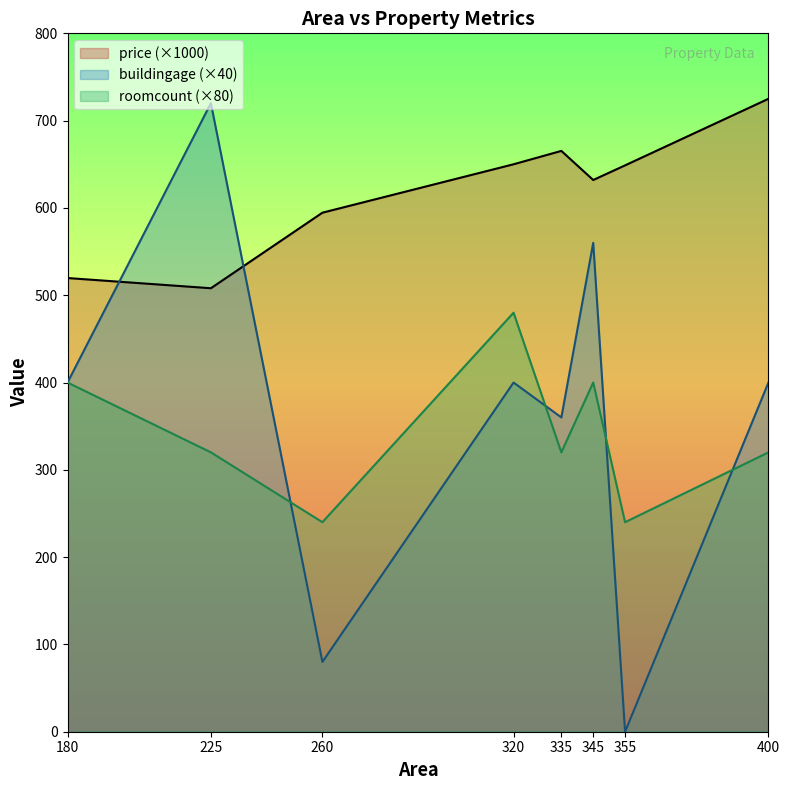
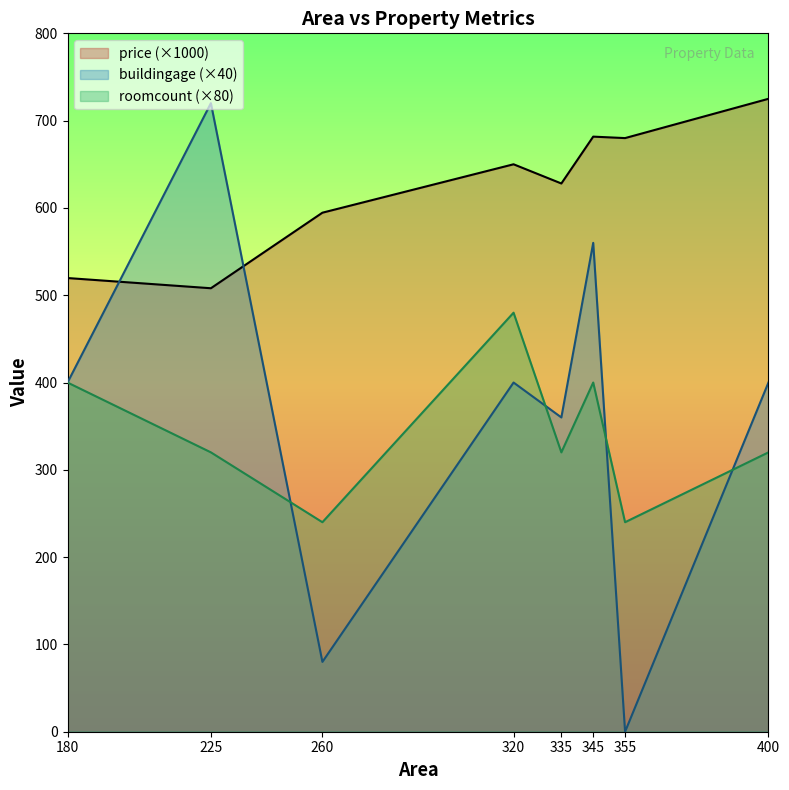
price (×1000), 335: 670 -> 630
price (×1000), 345: 630 -> 680
price (×1000), 355: 650 -> 680
